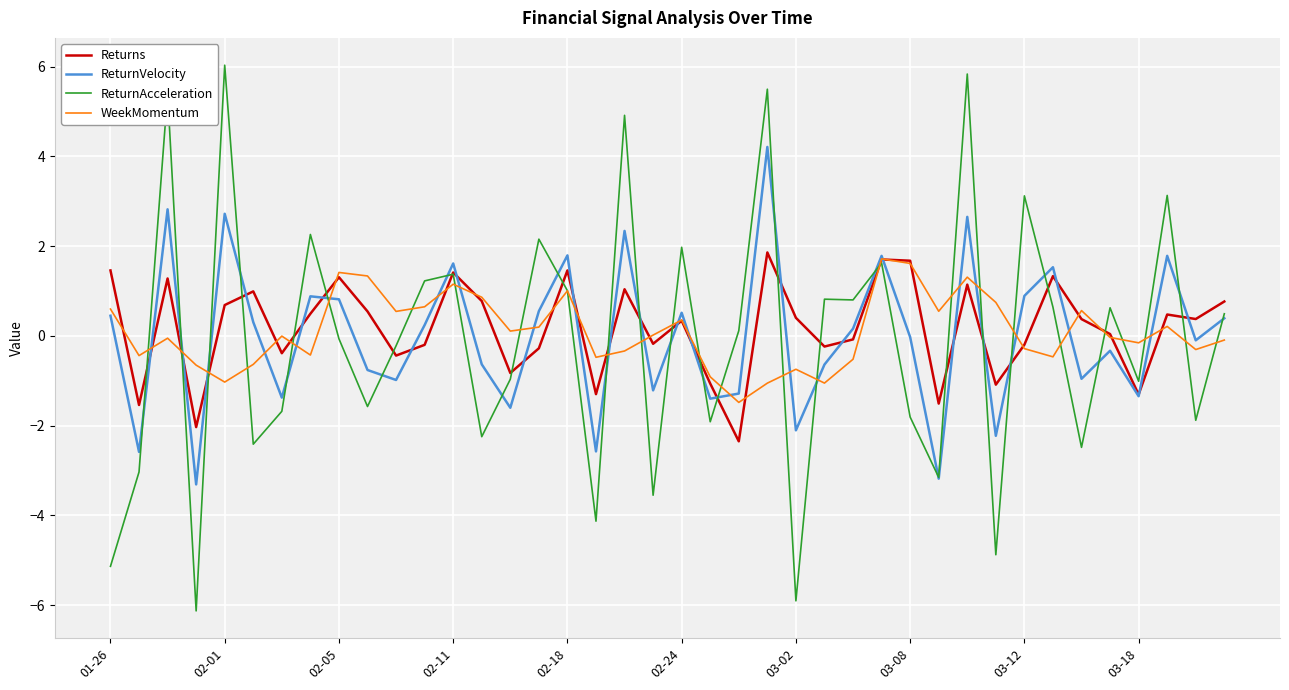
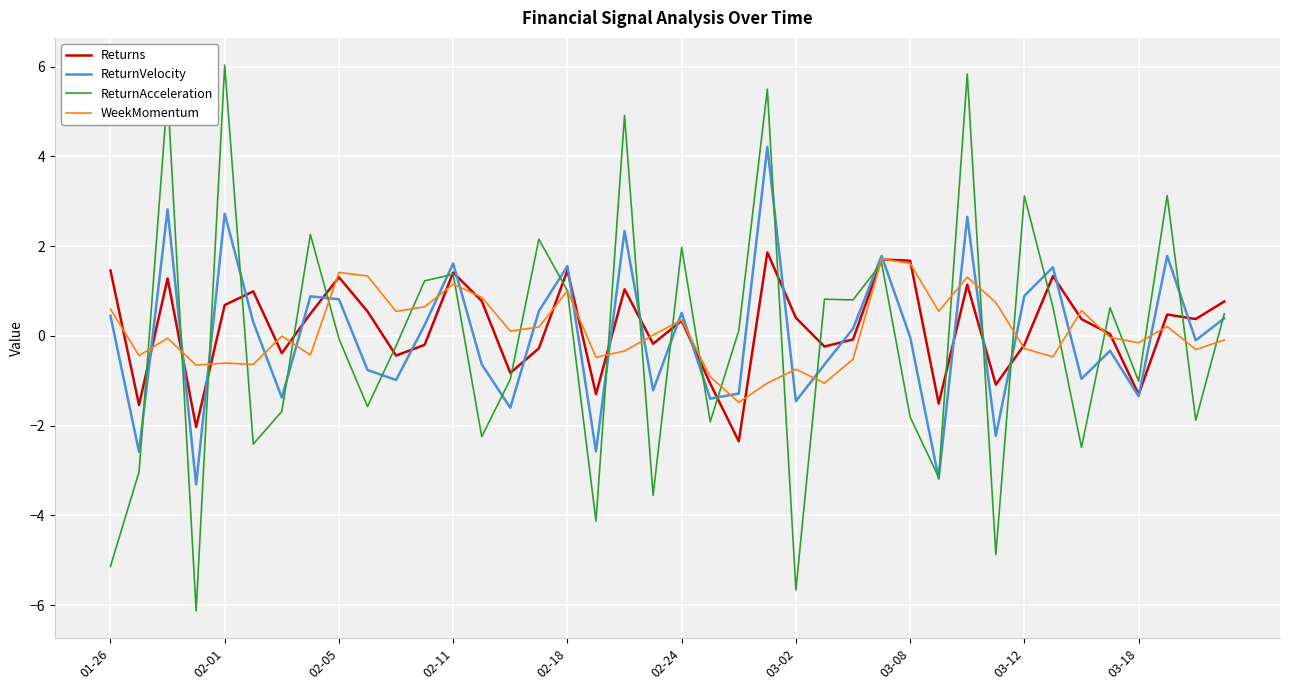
WeekMomentum, 02-01: -1.0 -> -0.6
ReturnVelocity, 02-18: 1.8 -> 1.6
ReturnVelocity, 03-02: -2.1 -> -1.5
ReturnAcceleration, 03-02: -5.9 -> -5.7
